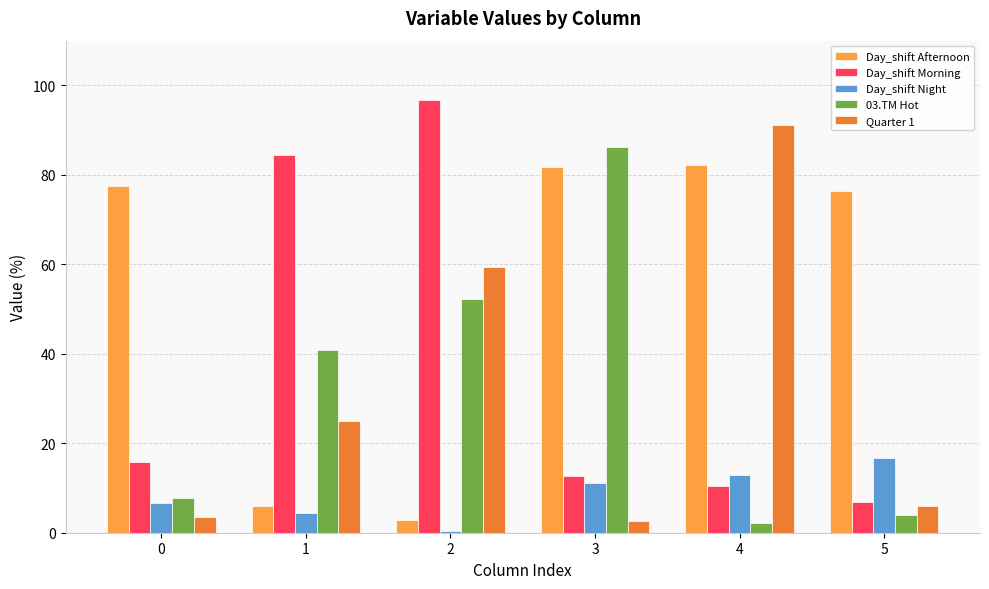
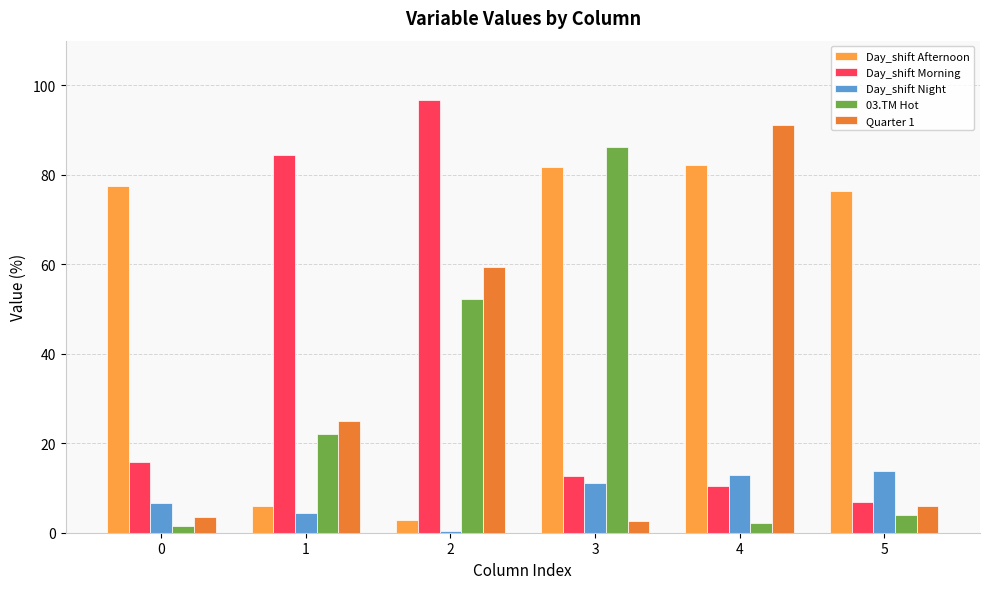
03.TM Hot, 0: 8 -> 2
03.TM Hot, 1: 41 -> 22
Day_shift Night, 5: 17 -> 14
